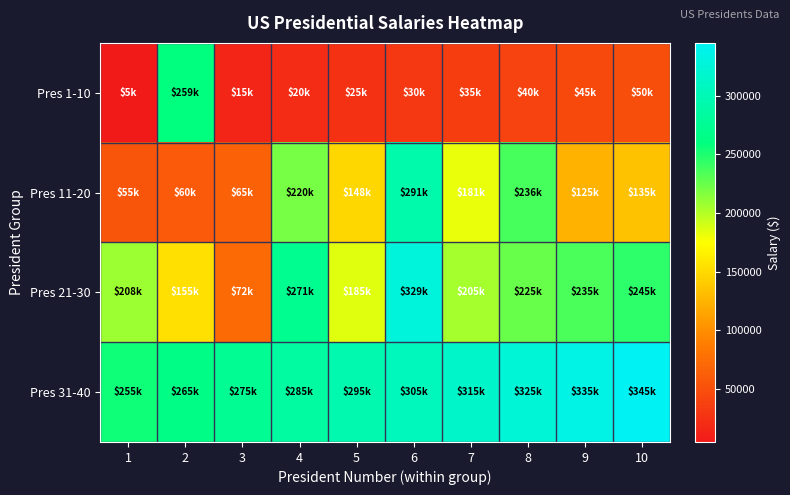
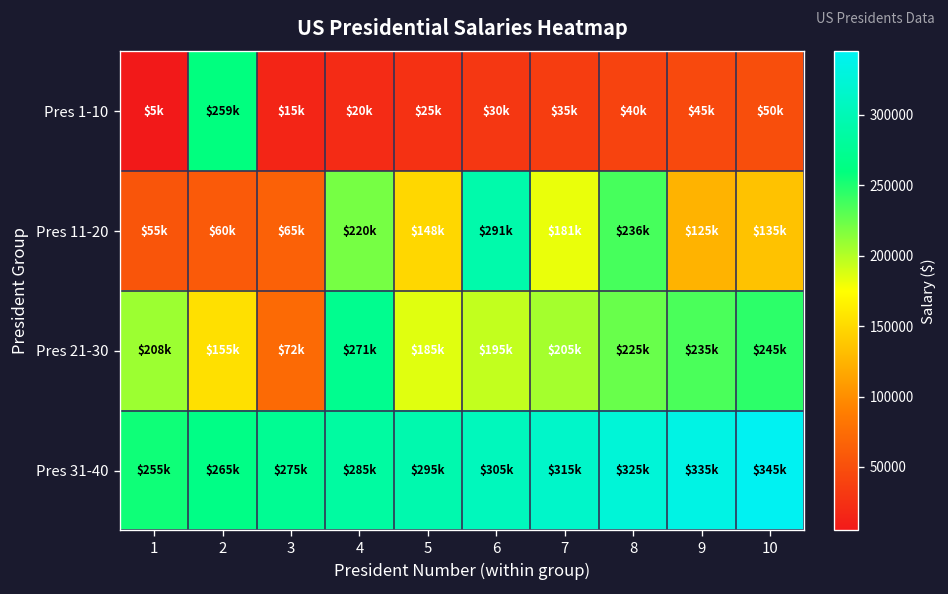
Pres 21-30, 6: $329k -> $195k
